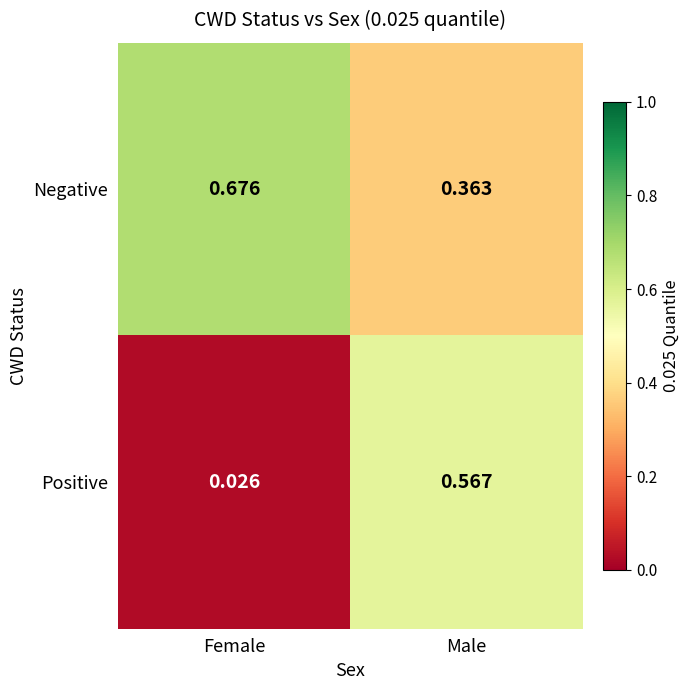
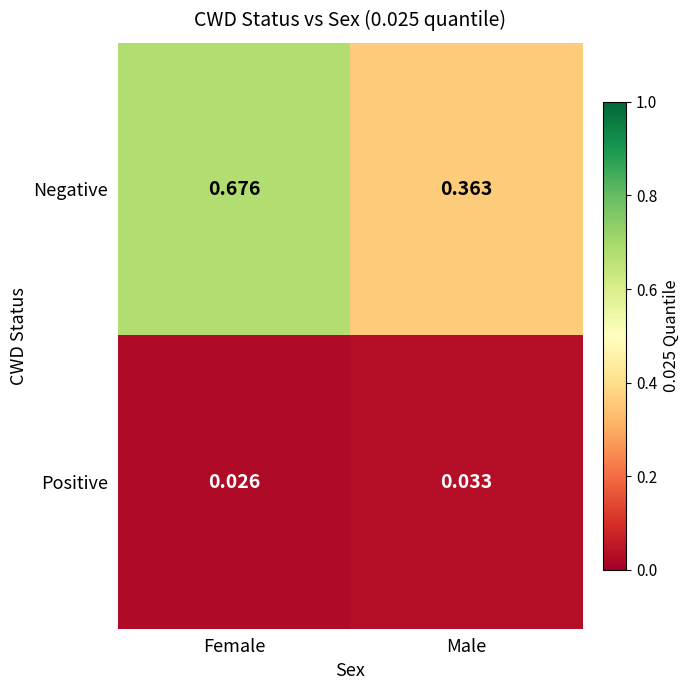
Positive, Male: 0.567 -> 0.033
